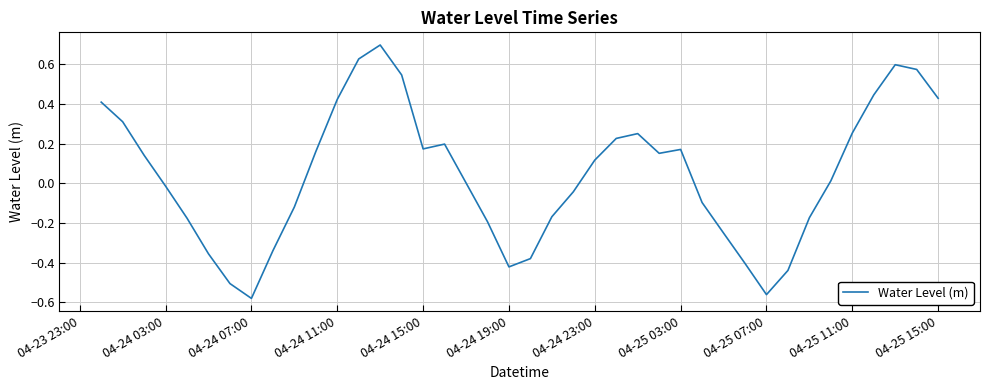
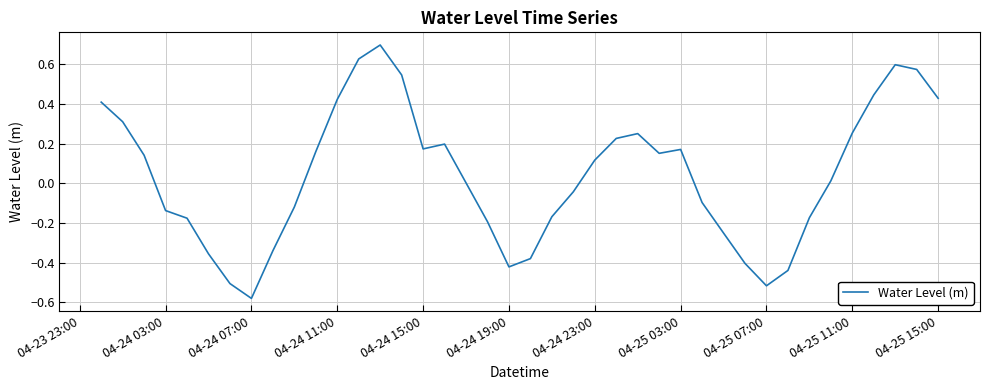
04-24 03:00: -0.01 -> -0.14
04-25 07:00: -0.56 -> -0.52
